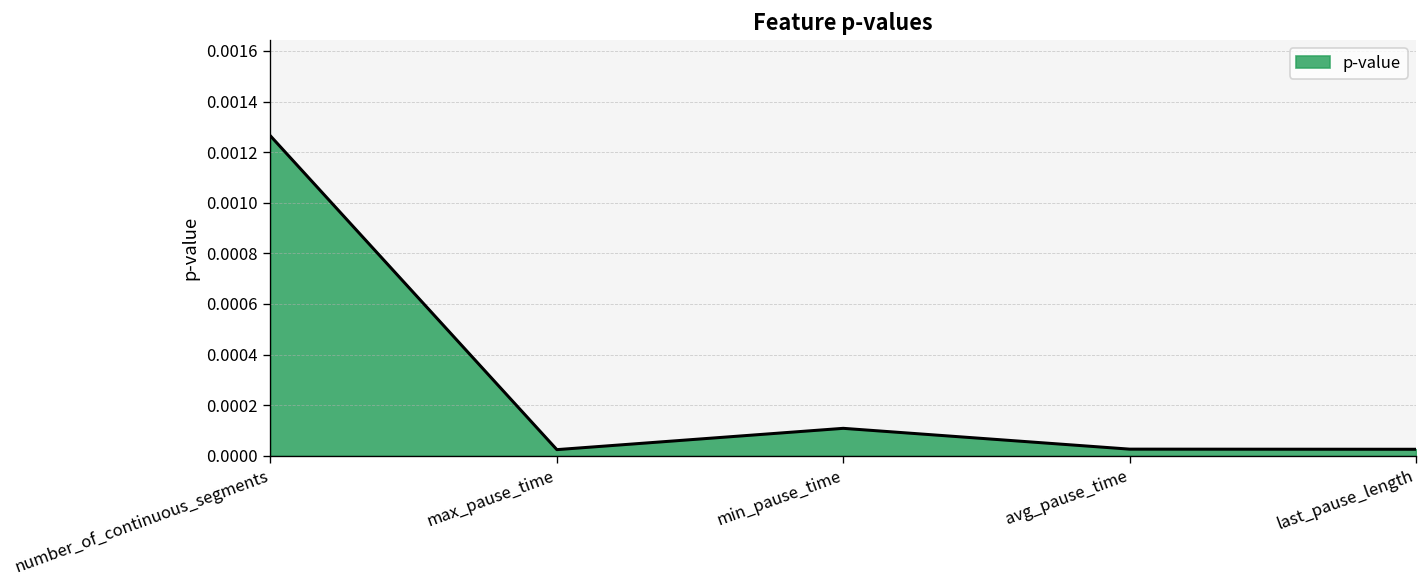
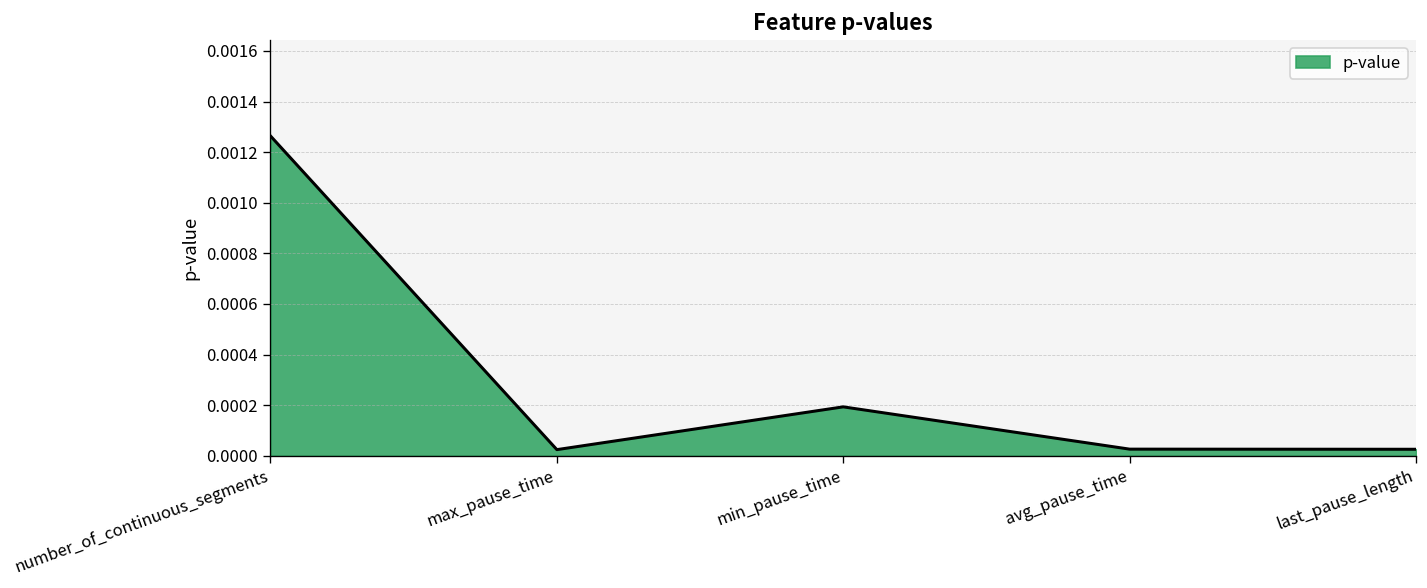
min_pause_time: 0.00011 -> 0.00019
